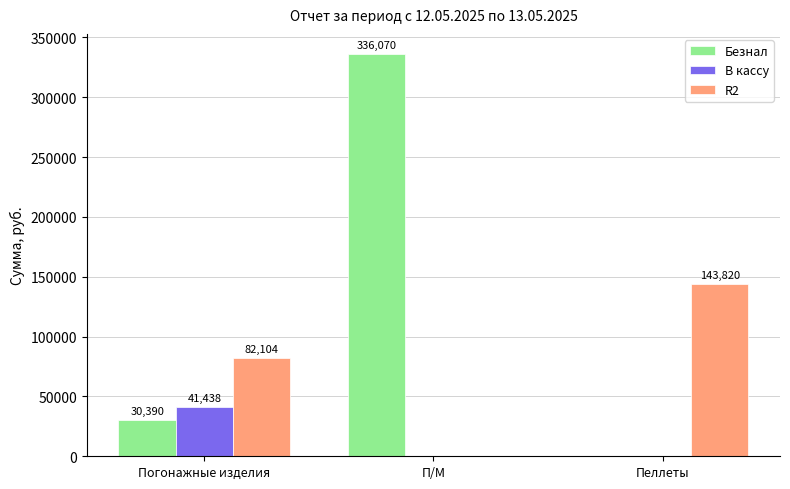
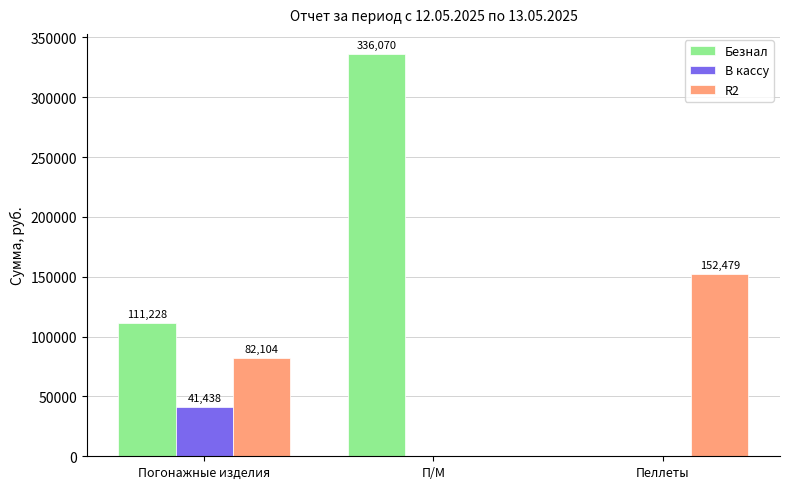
Безнал, Погонажные изделия: 30,390 -> 111,228
R2, Пеллеты: 143,820 -> 152,479
